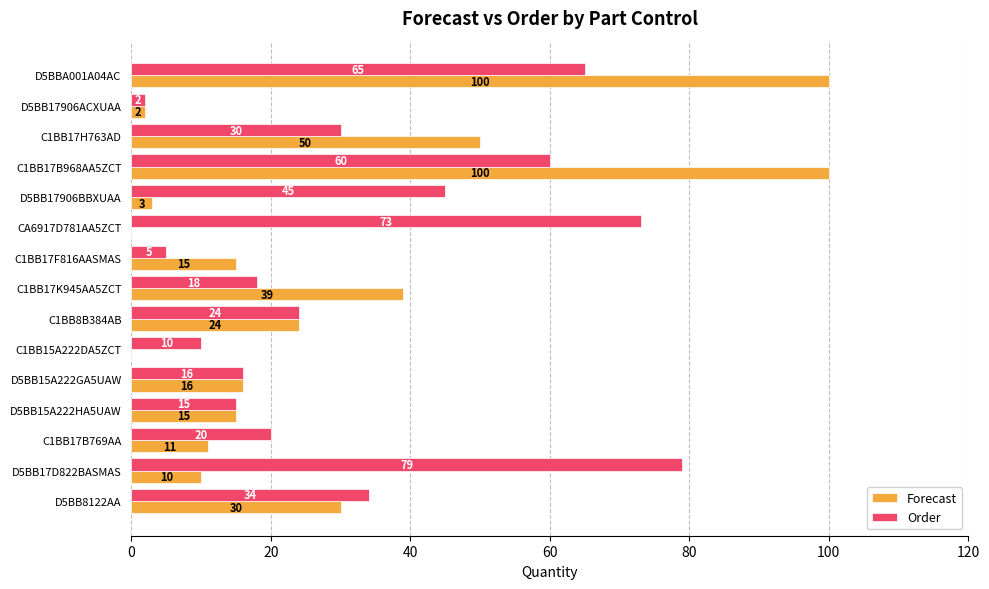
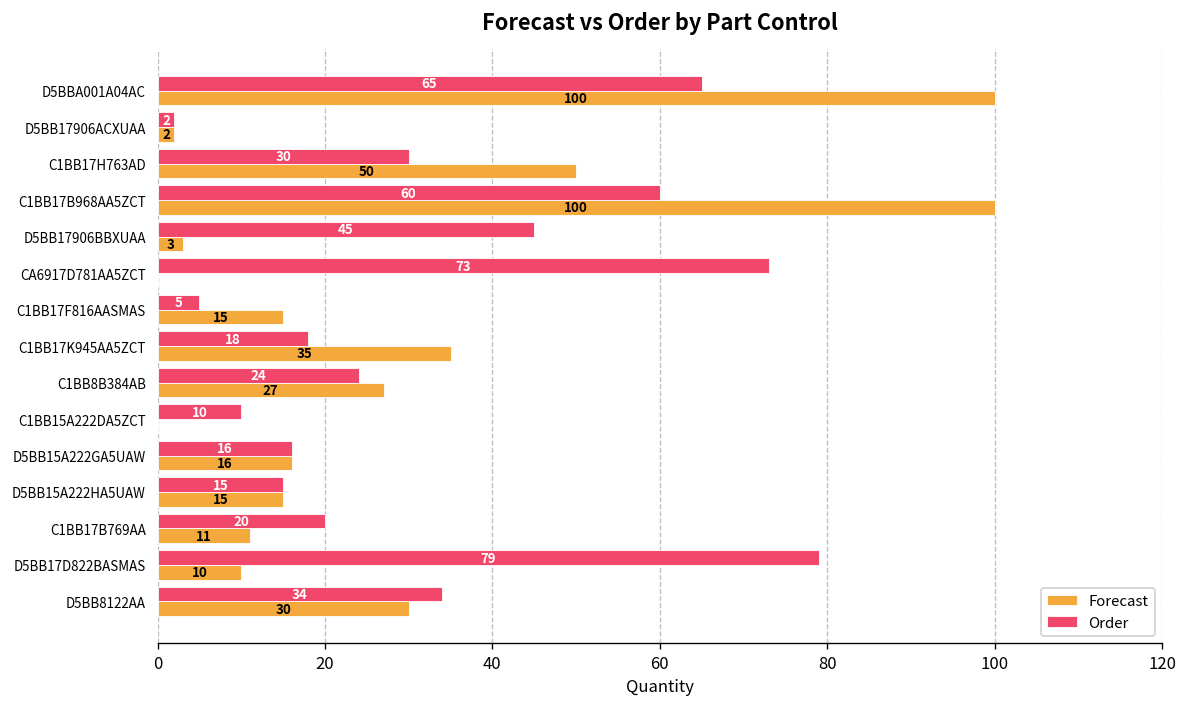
Forecast, C1BB17K945AA5ZCT: 39 -> 35
Forecast, C1BB8B384AB: 24 -> 27
